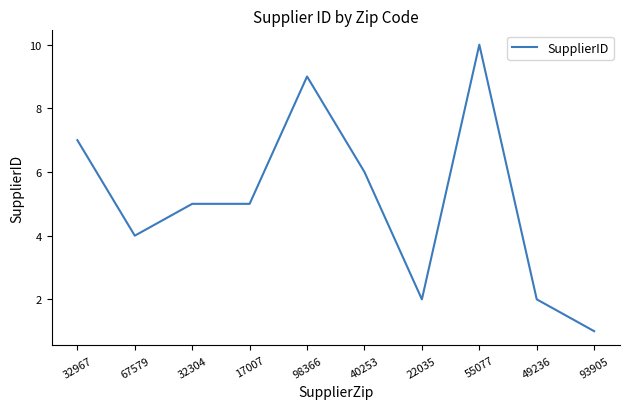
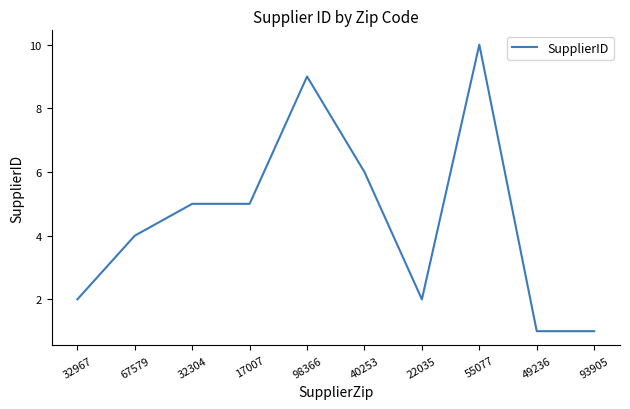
32967: 7 -> 2
49236: 2 -> 1
